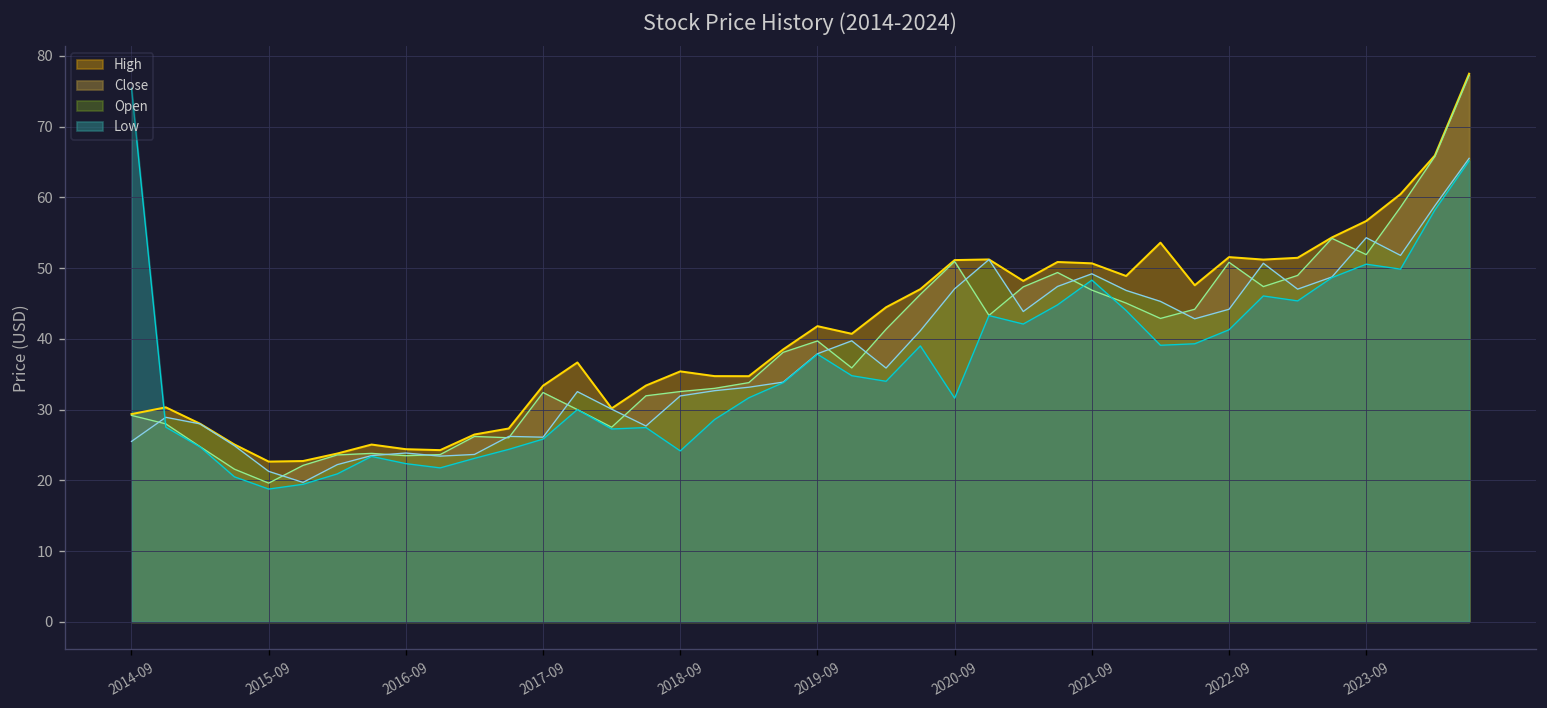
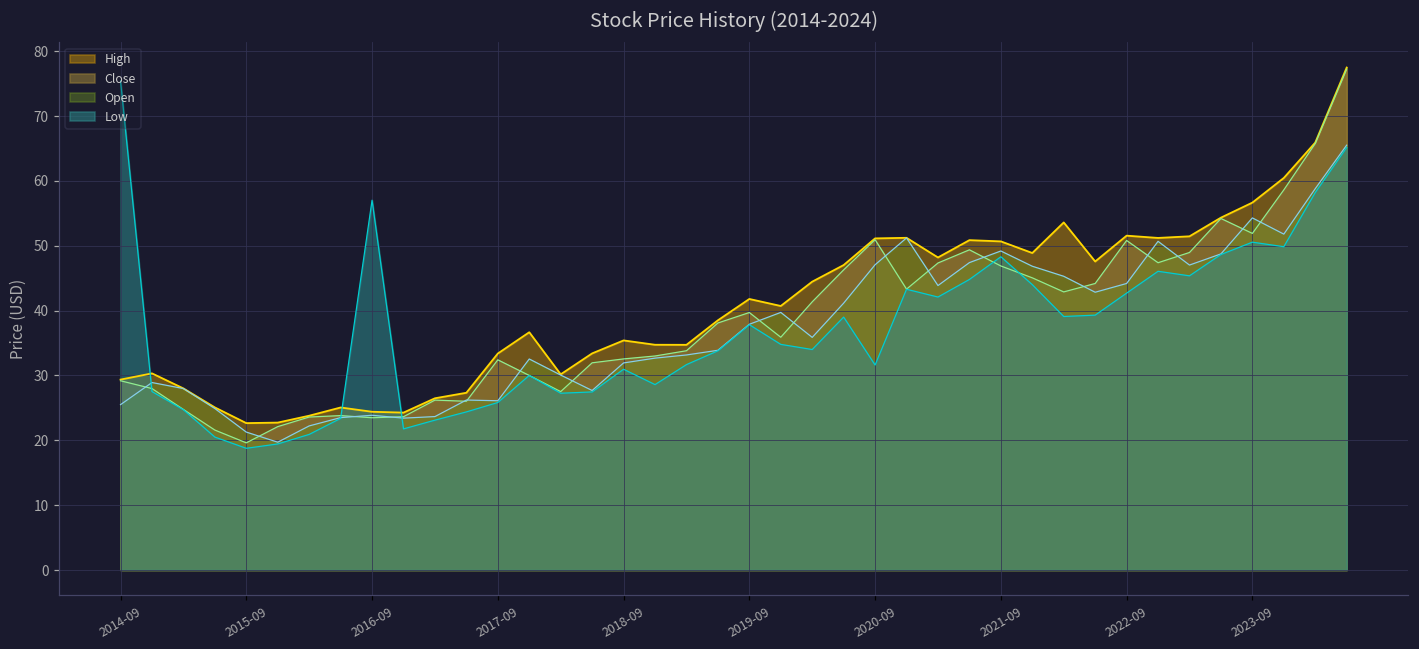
Low, 2016-09: 22 -> 57
Low, 2018-09: 24 -> 31
Low, 2022-09: 41 -> 43
